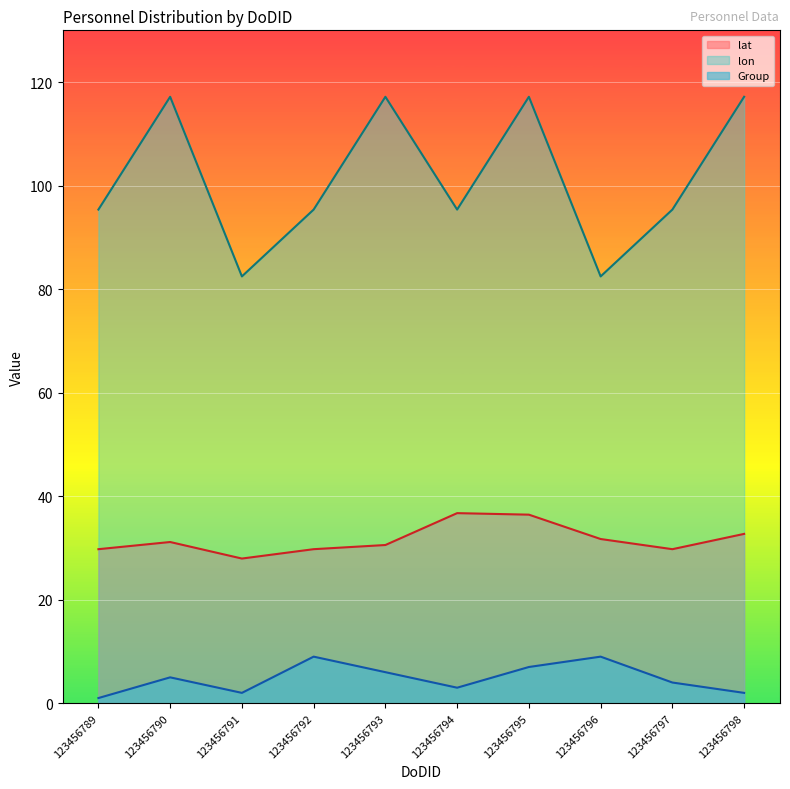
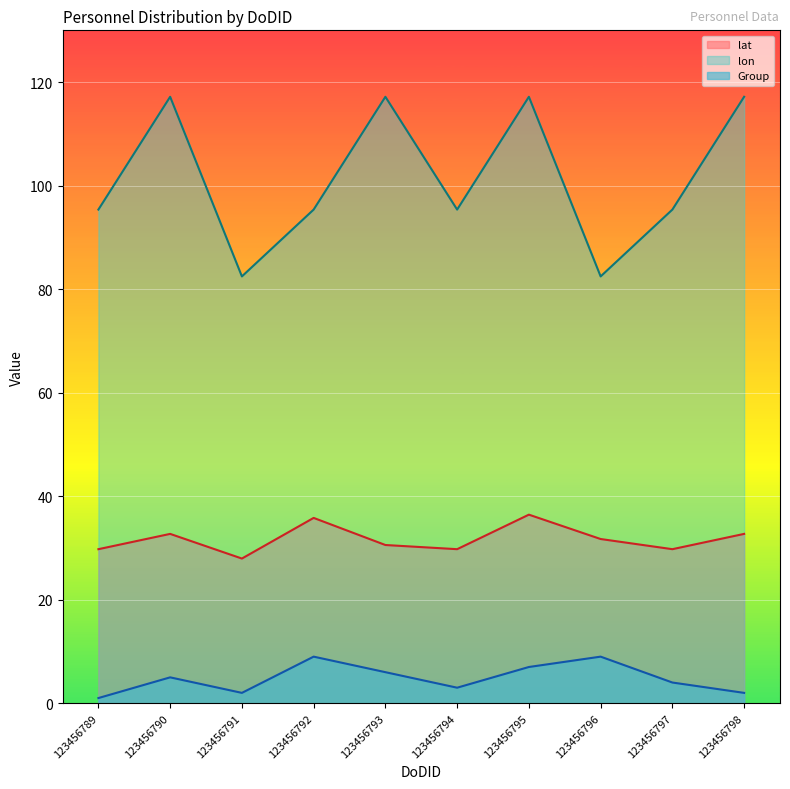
lat, 123456790: 31 -> 33
lat, 123456792: 30 -> 36
lat, 123456794: 37 -> 30
